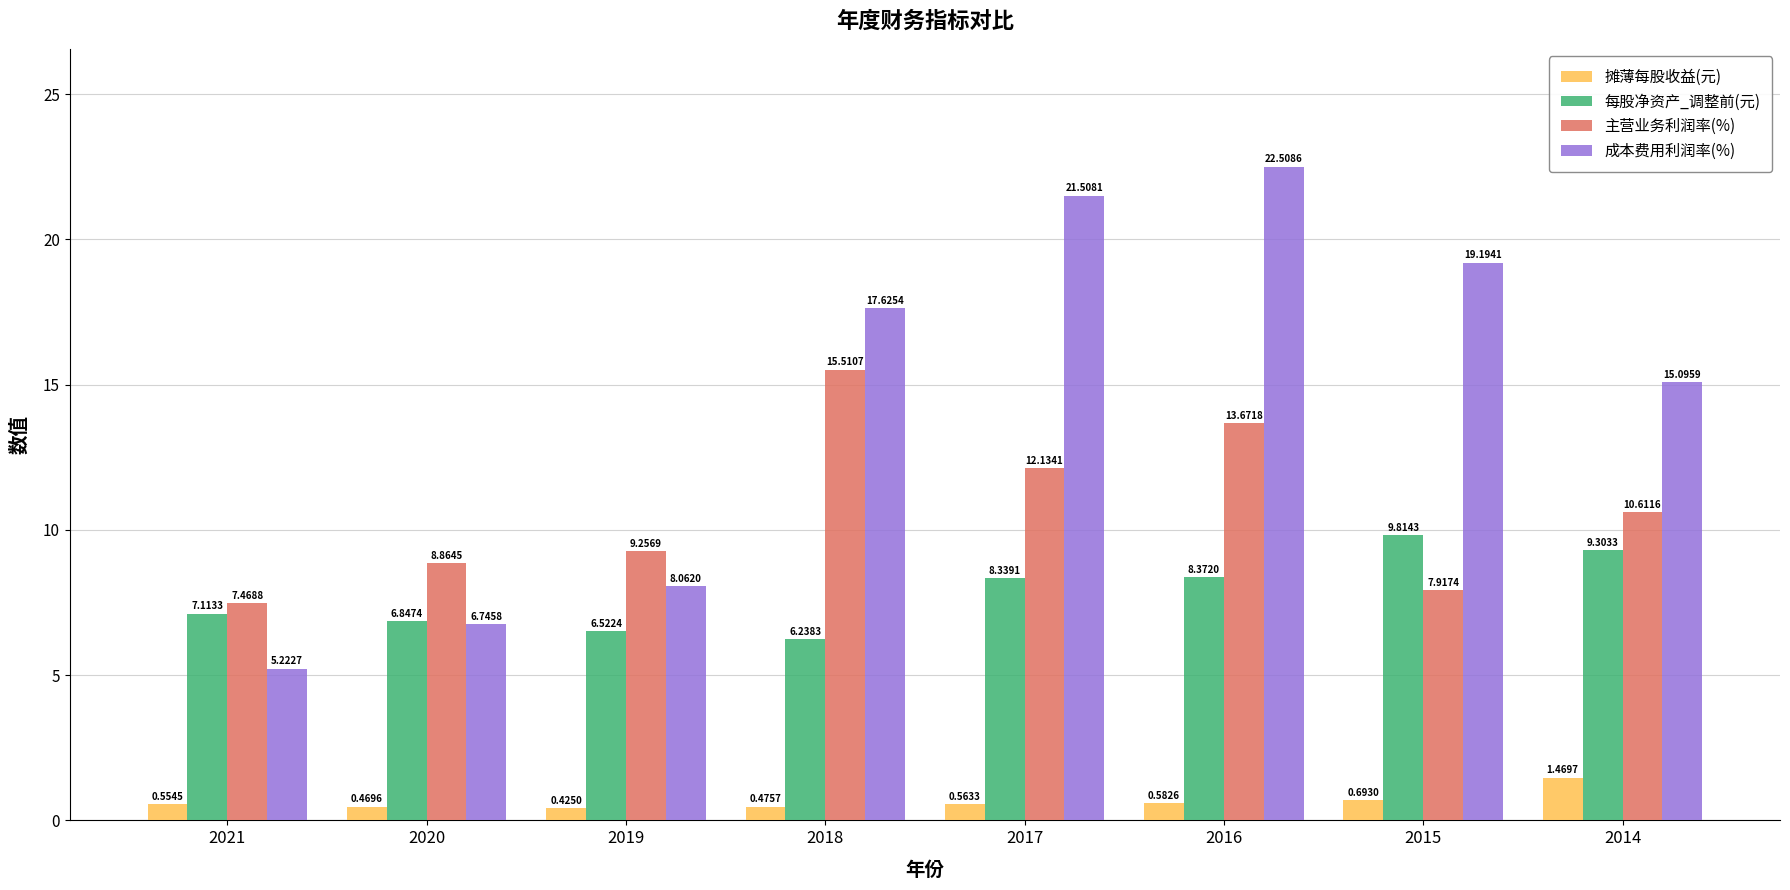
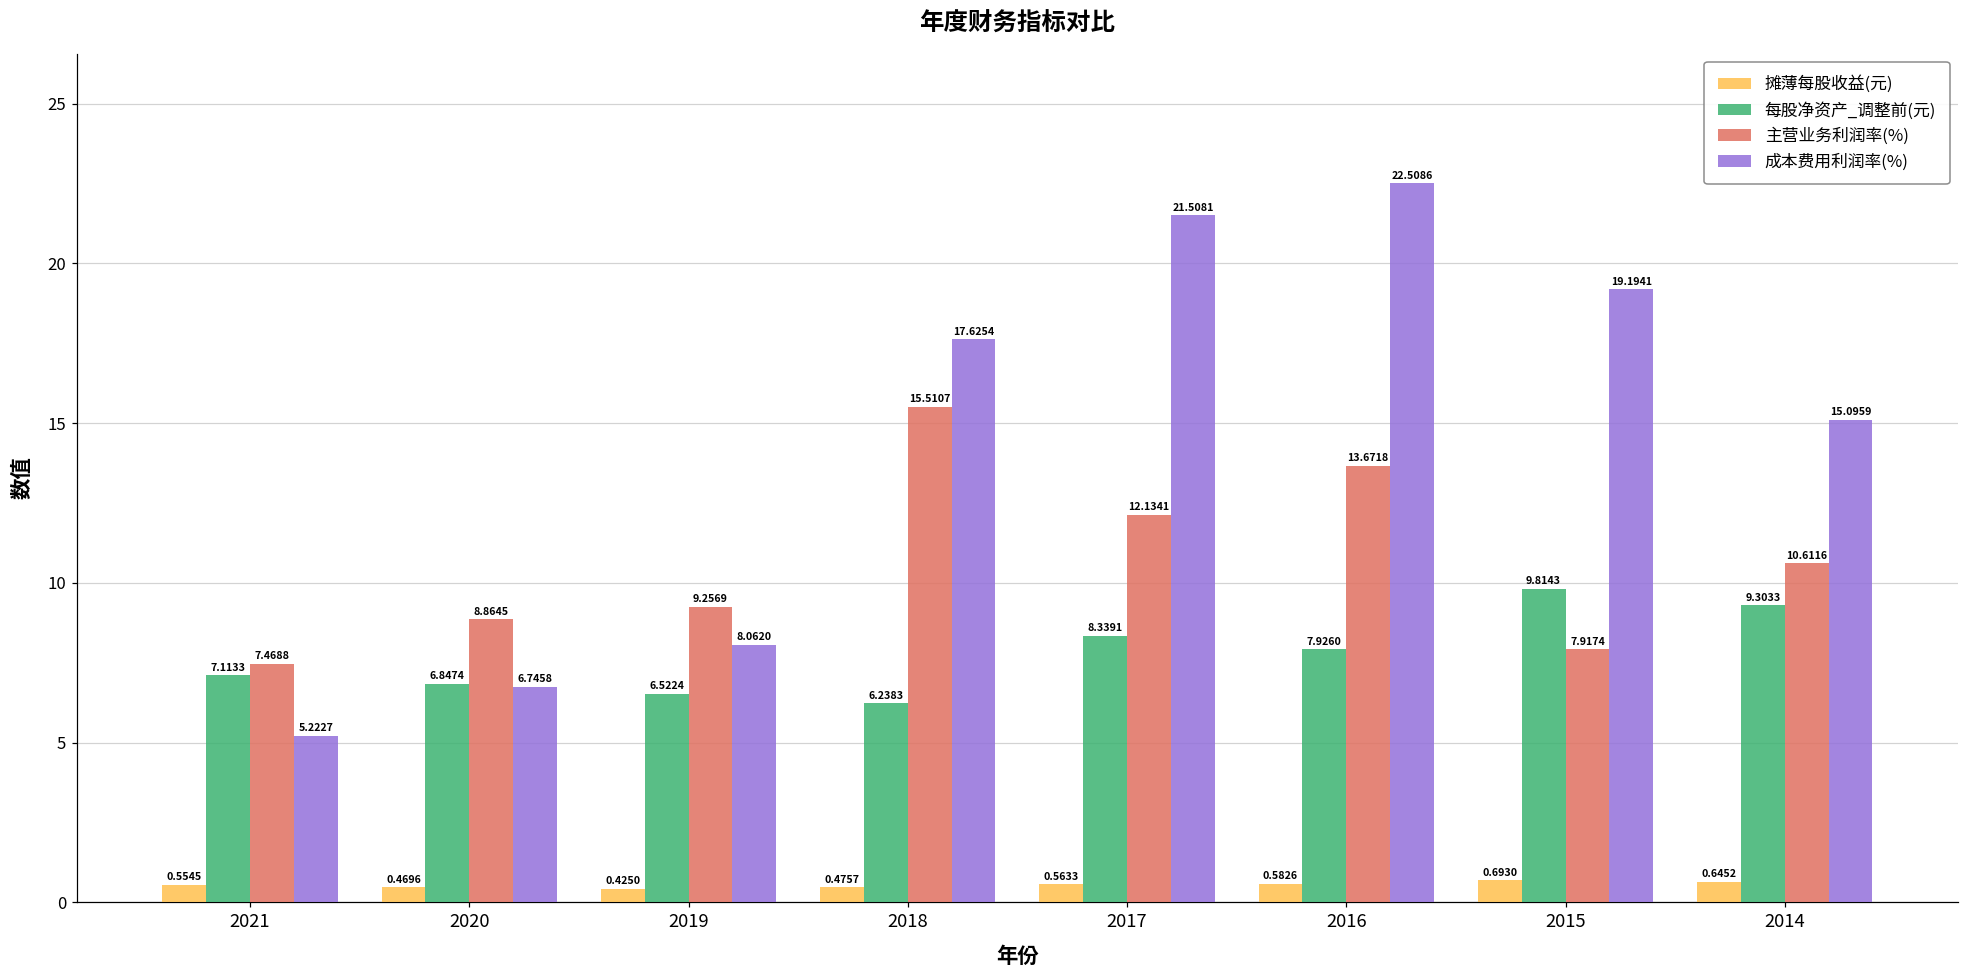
每股净资产_调整前(元), 2016: 8.3720 -> 7.9260
摊薄每股收益(元), 2014: 1.4697 -> 0.6452
